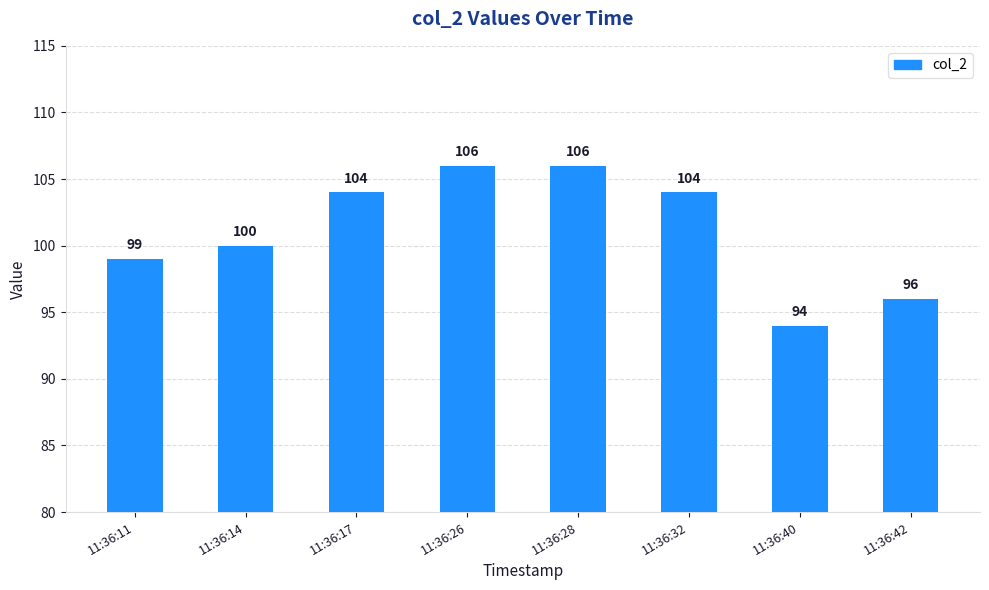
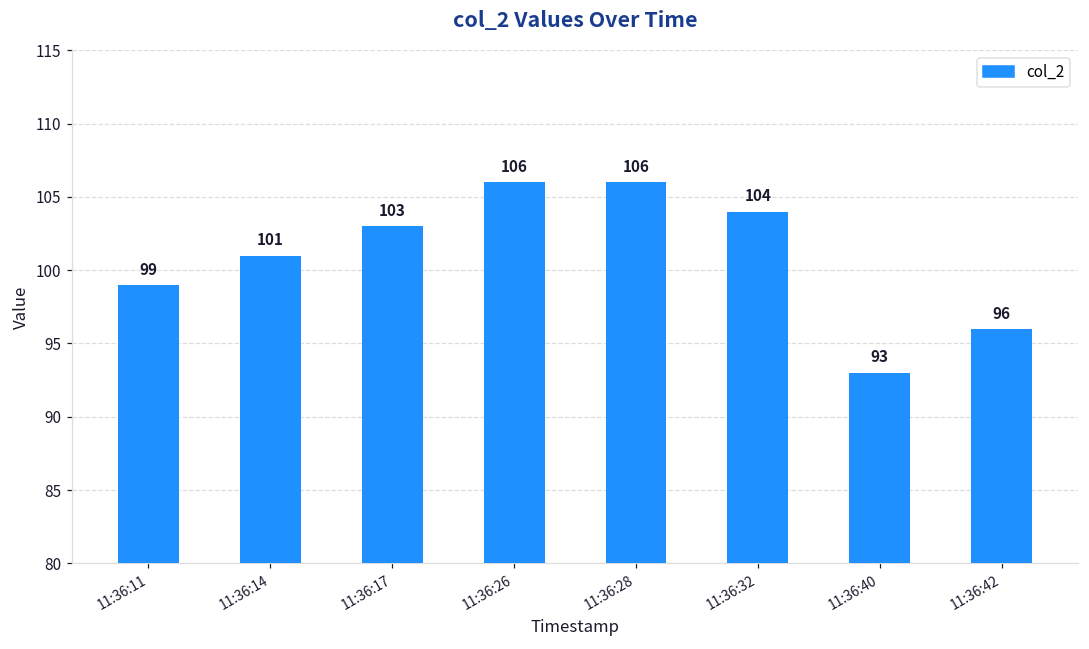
11:36:14: 100 -> 101
11:36:17: 104 -> 103
11:36:40: 94 -> 93
